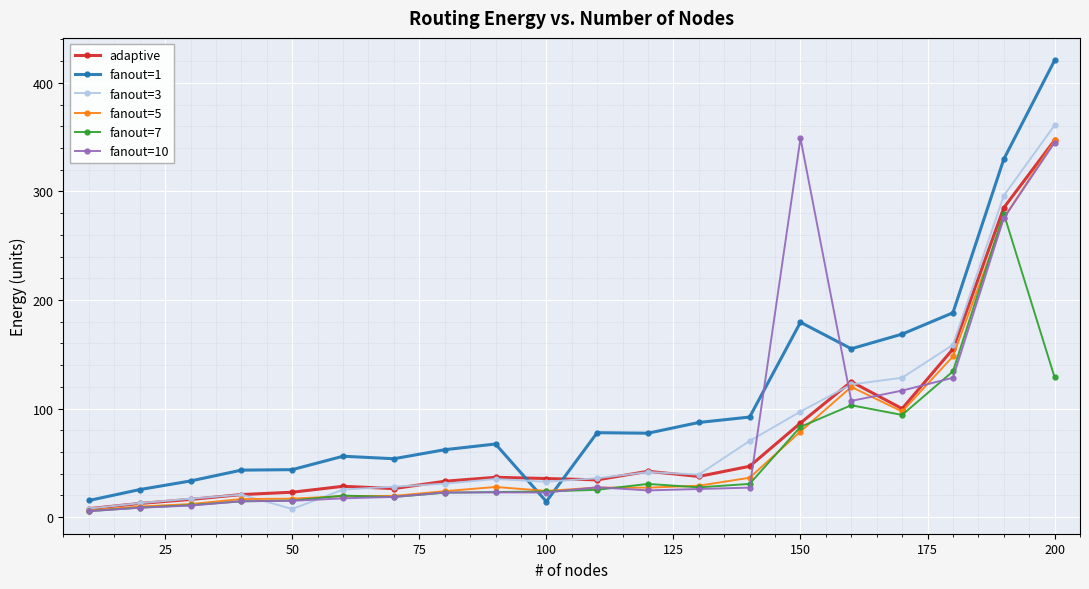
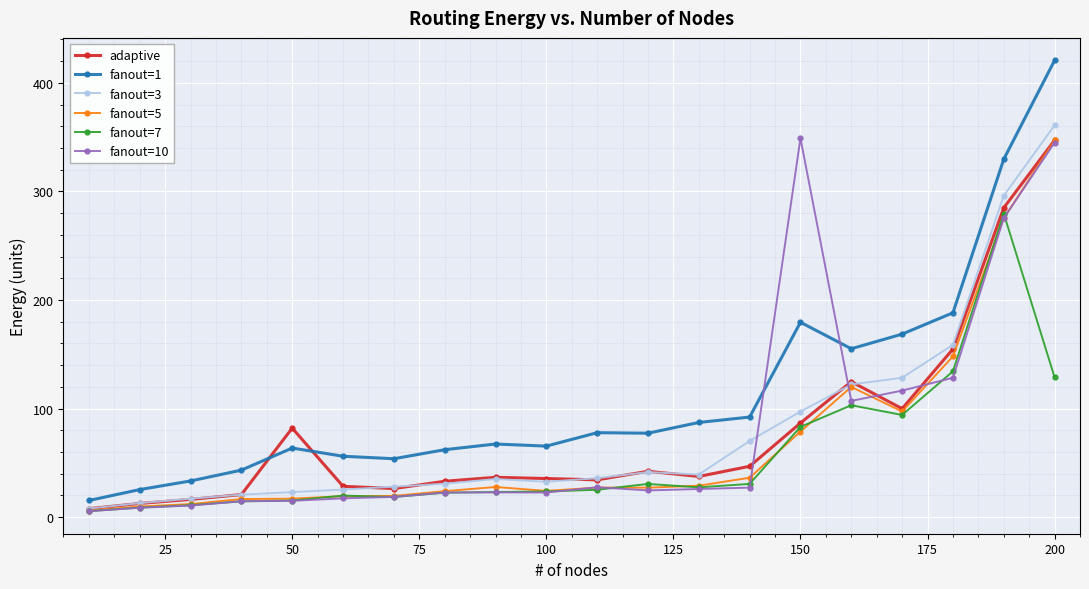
adaptive, 50: 23 -> 82
fanout=1, 50: 44 -> 64
fanout=3, 50: 7 -> 23
fanout=1, 100: 14 -> 65
